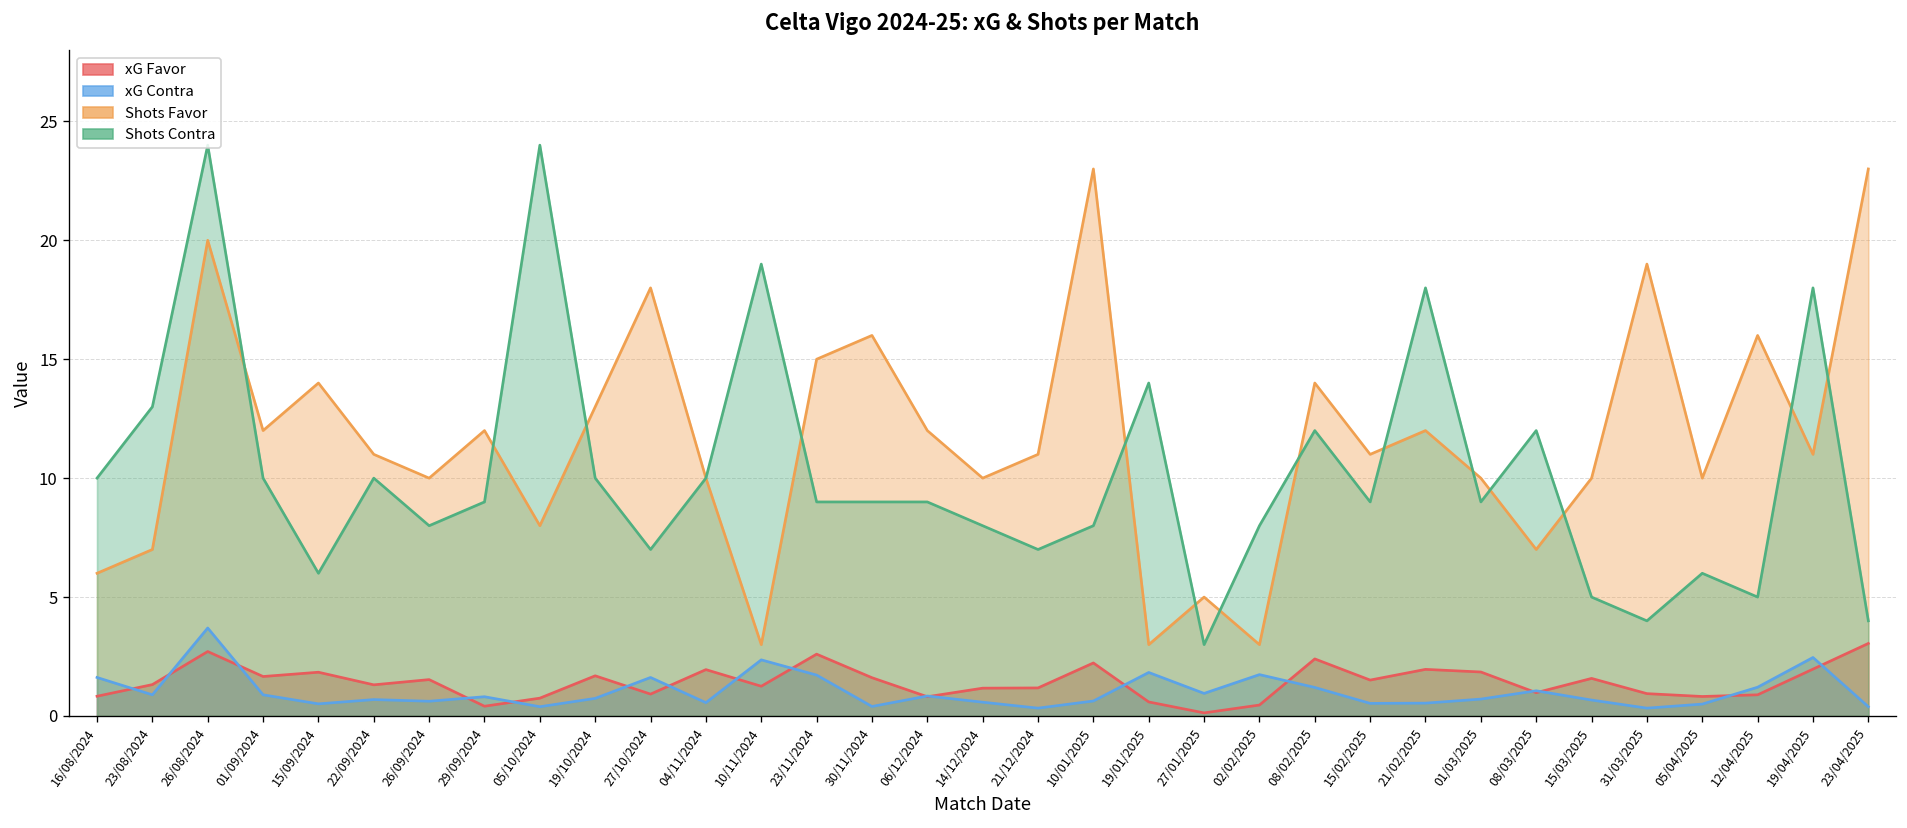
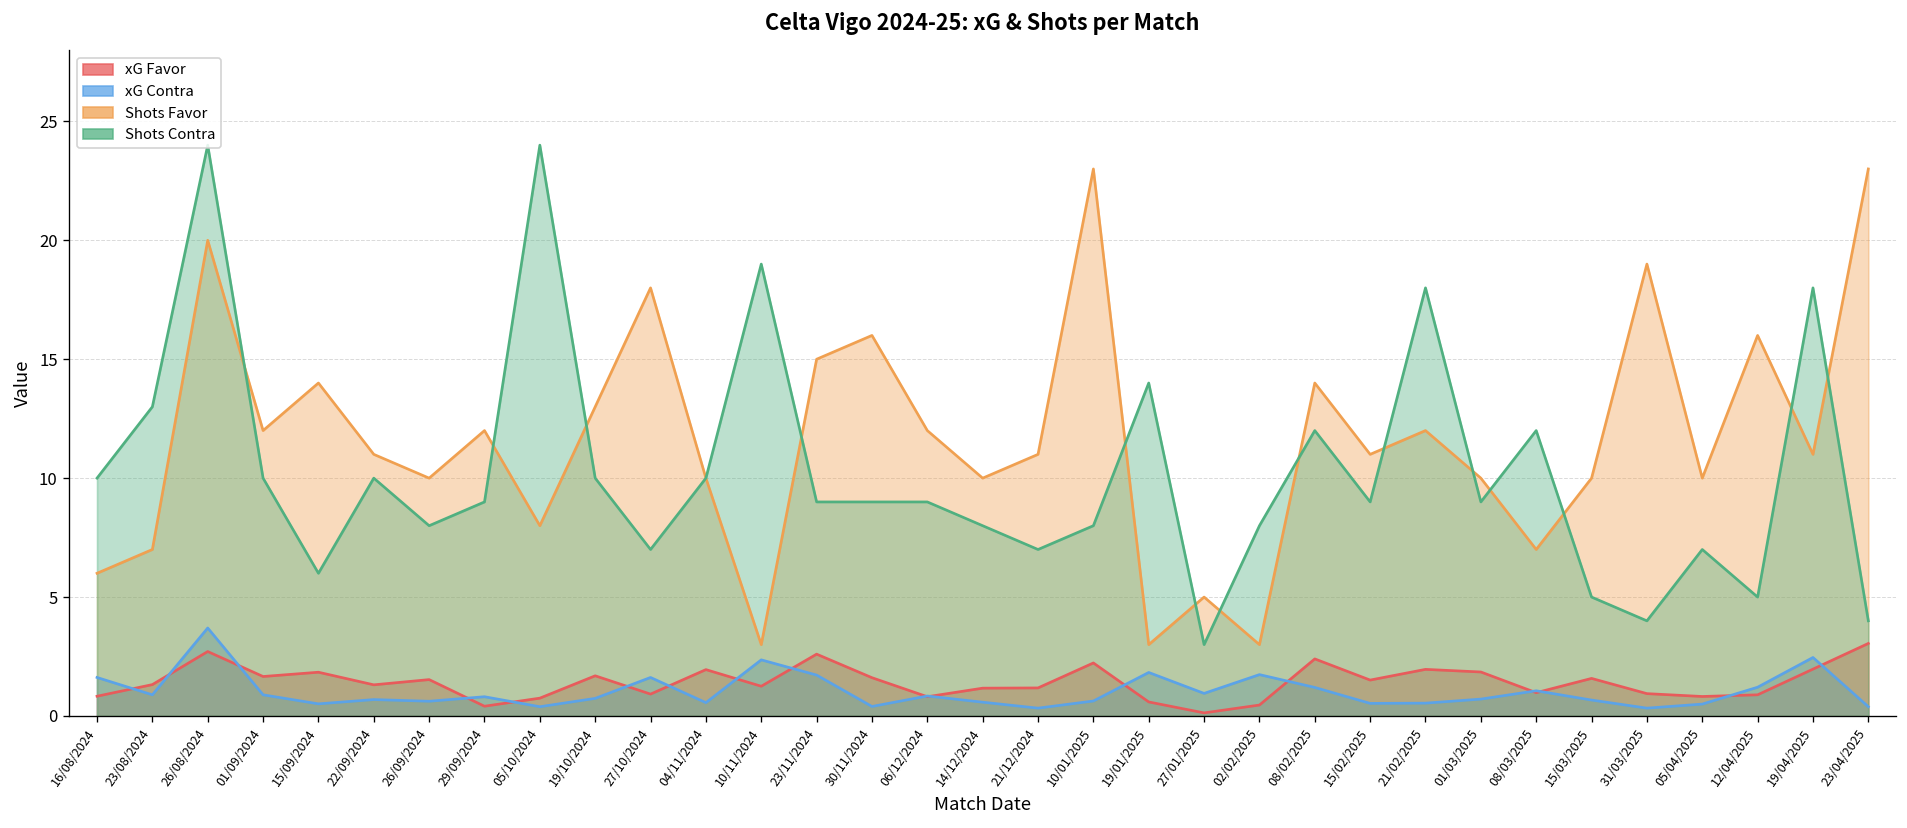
Shots Contra, 05/04/2025: 6 -> 7
